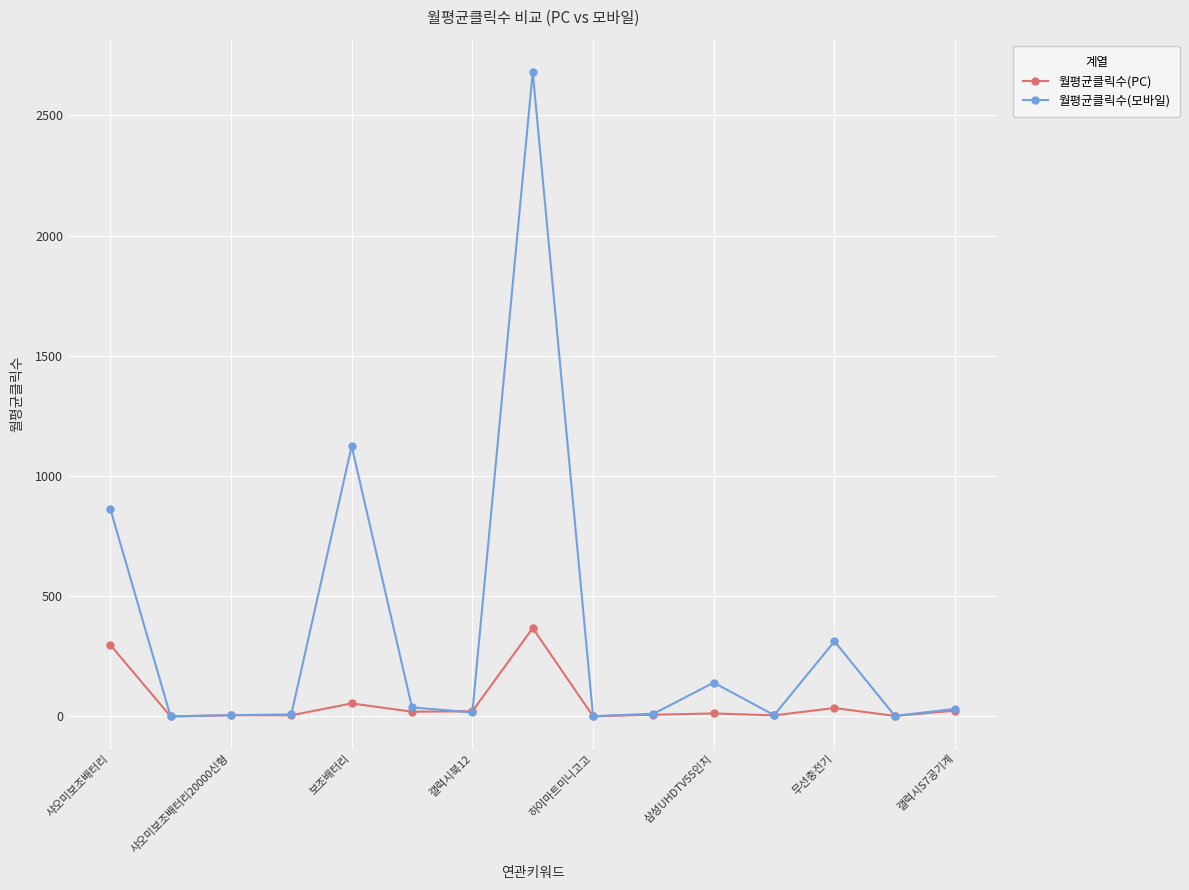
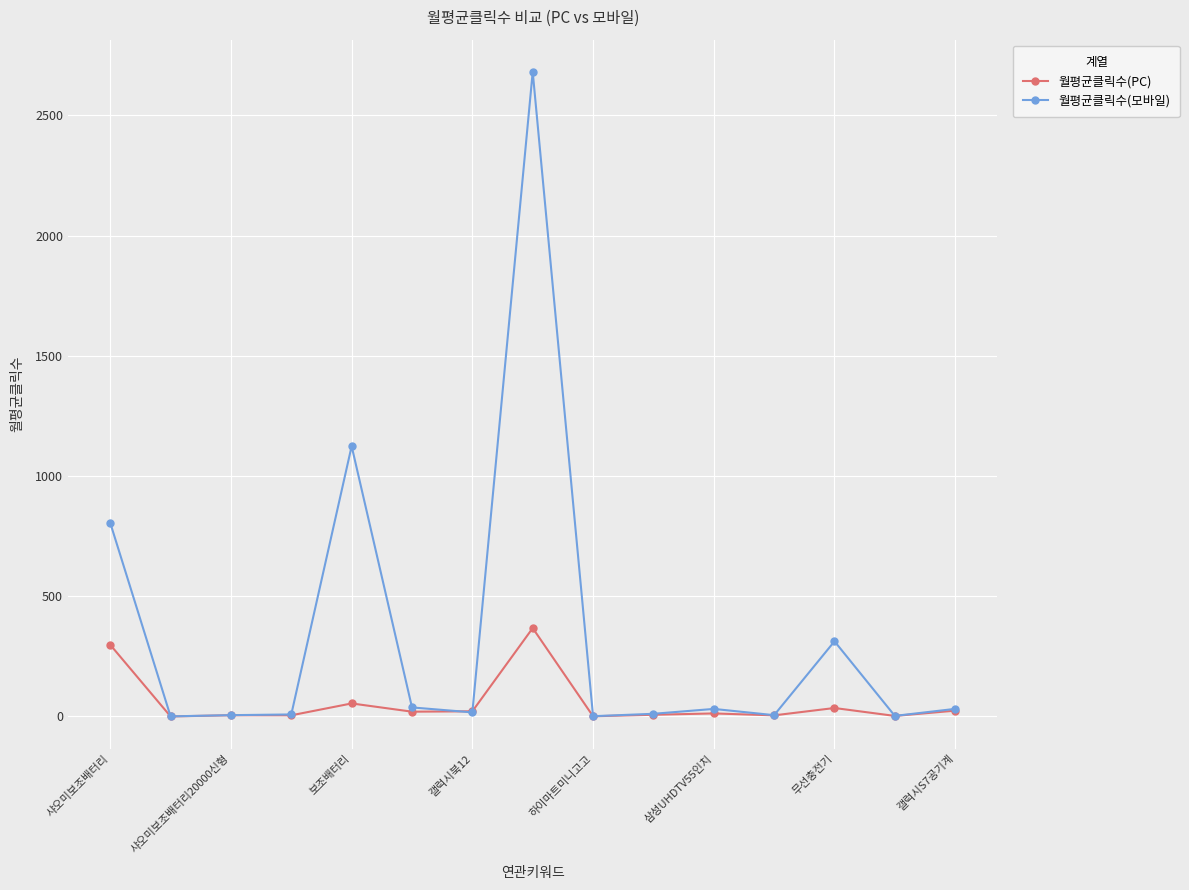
월평균클릭수(모바일), 샤오미보조배터리: 860 -> 810
월평균클릭수(모바일), 삼성UHDTV55인치: 140 -> 30
